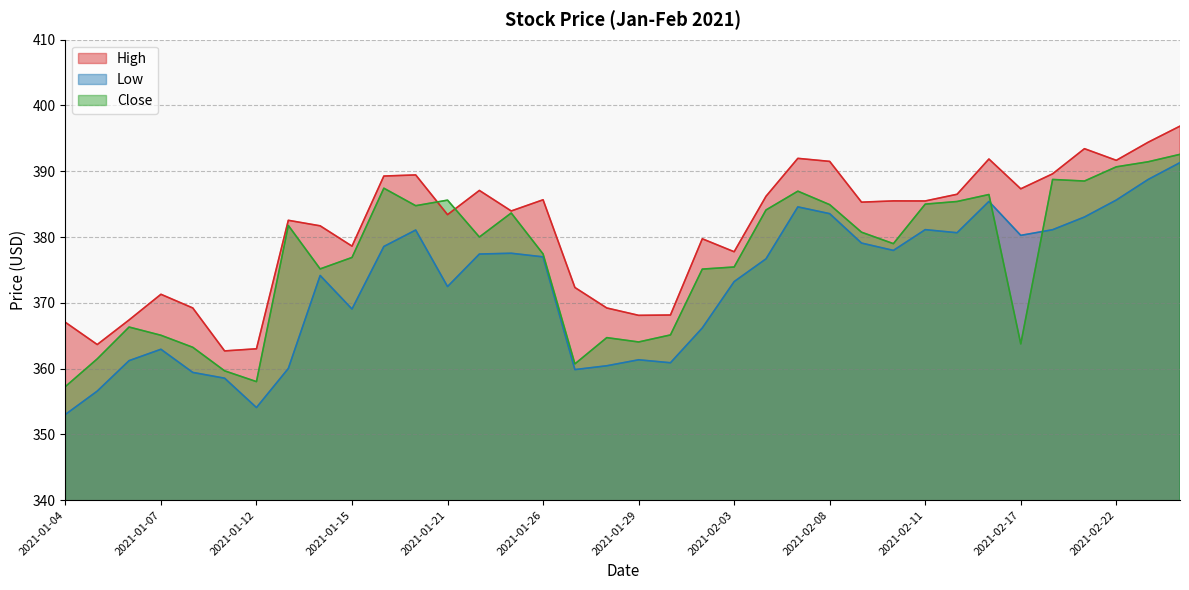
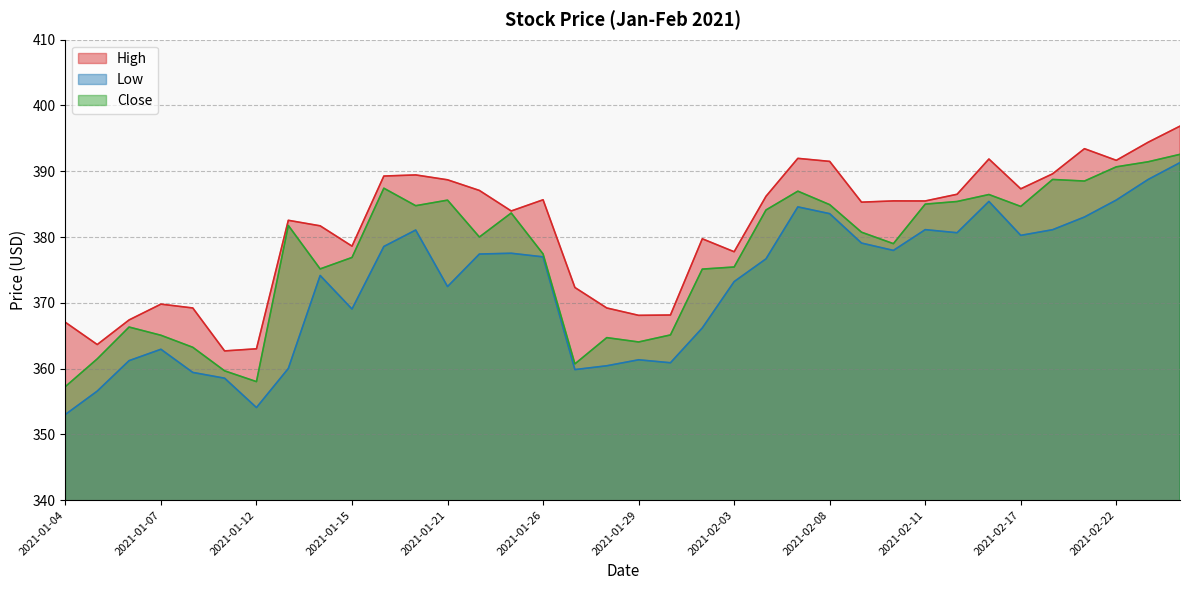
High, 2021-01-07: 371 -> 370
High, 2021-01-21: 383 -> 389
Close, 2021-02-17: 364 -> 385
